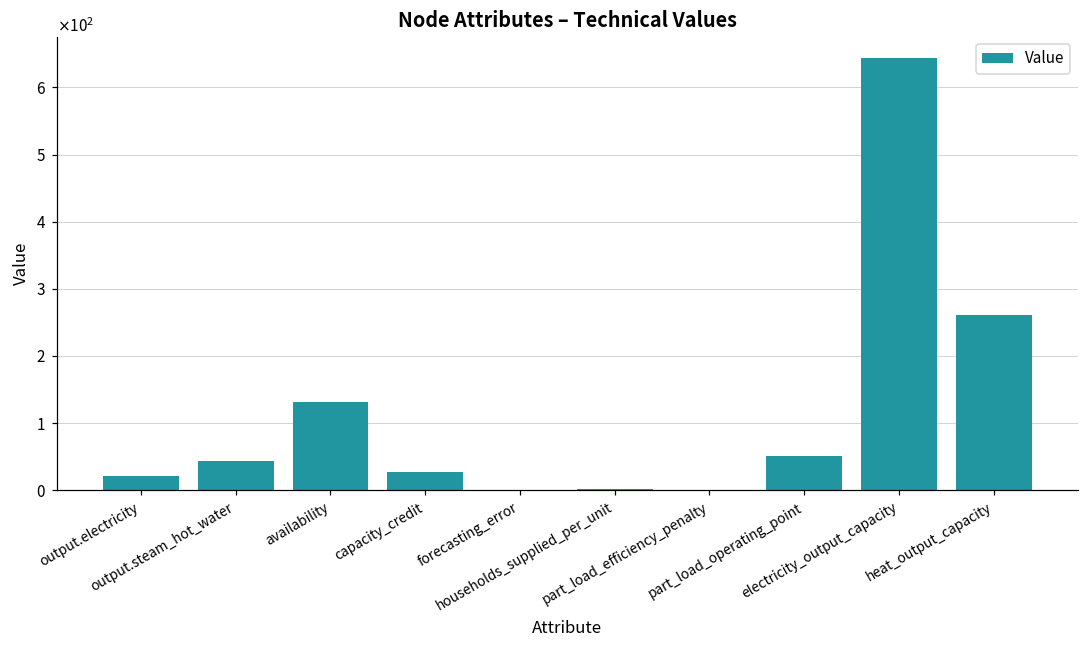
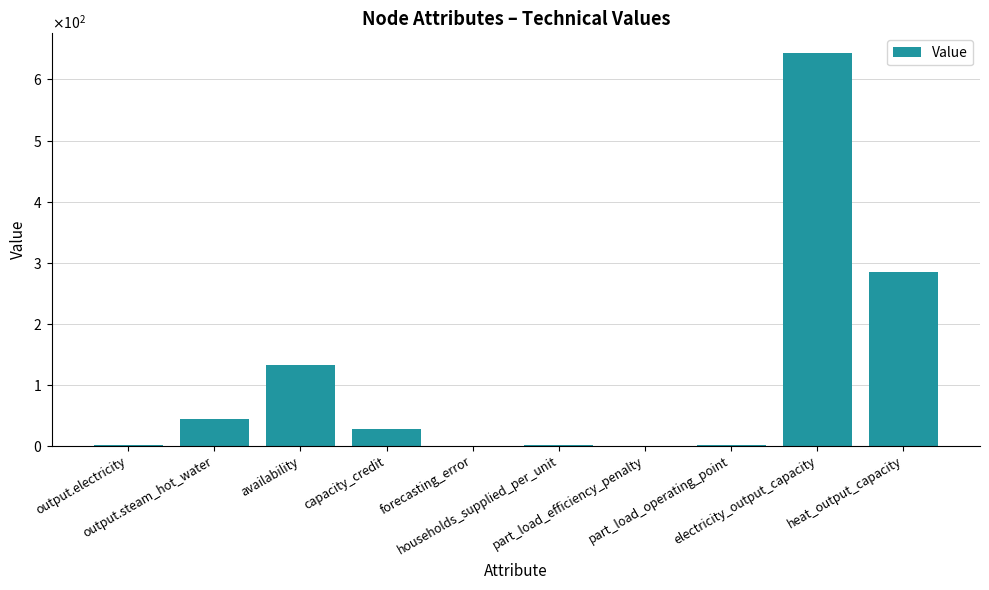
output.electricity: 20 -> 0
part_load_operating_point: 50 -> 0
heat_output_capacity: 260 -> 280
